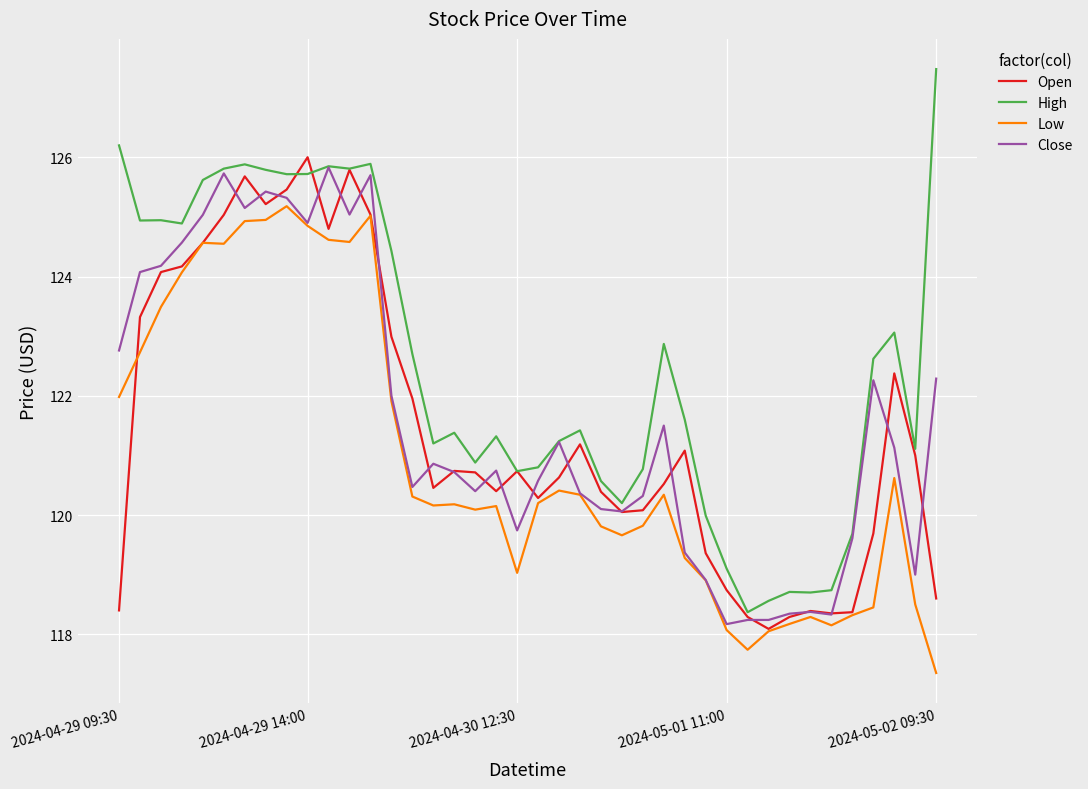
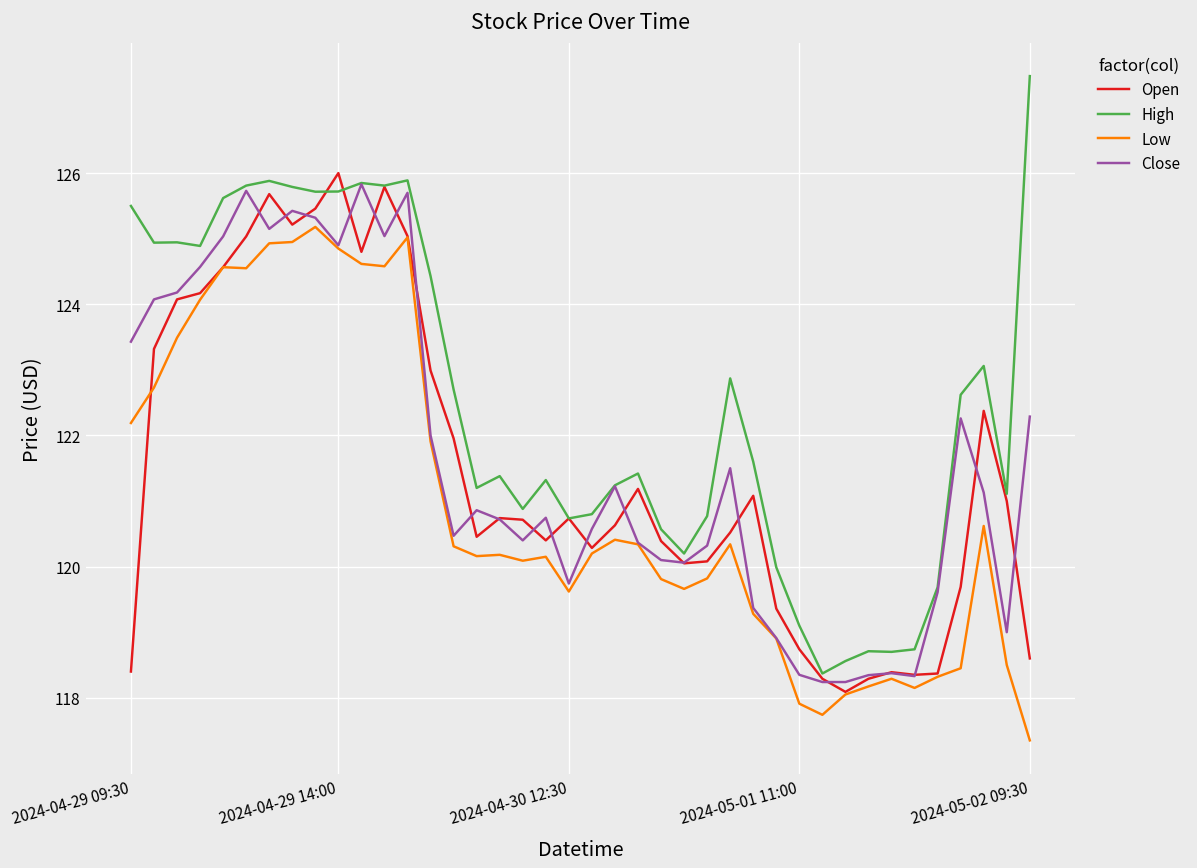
High, 2024-04-29 09:30: 126.2 -> 125.5
Low, 2024-04-29 09:30: 122.0 -> 122.2
Close, 2024-04-29 09:30: 122.8 -> 123.4
Low, 2024-04-30 12:30: 119.0 -> 119.6
Low, 2024-05-01 11:00: 118.1 -> 117.9
Close, 2024-05-01 11:00: 118.2 -> 118.4
